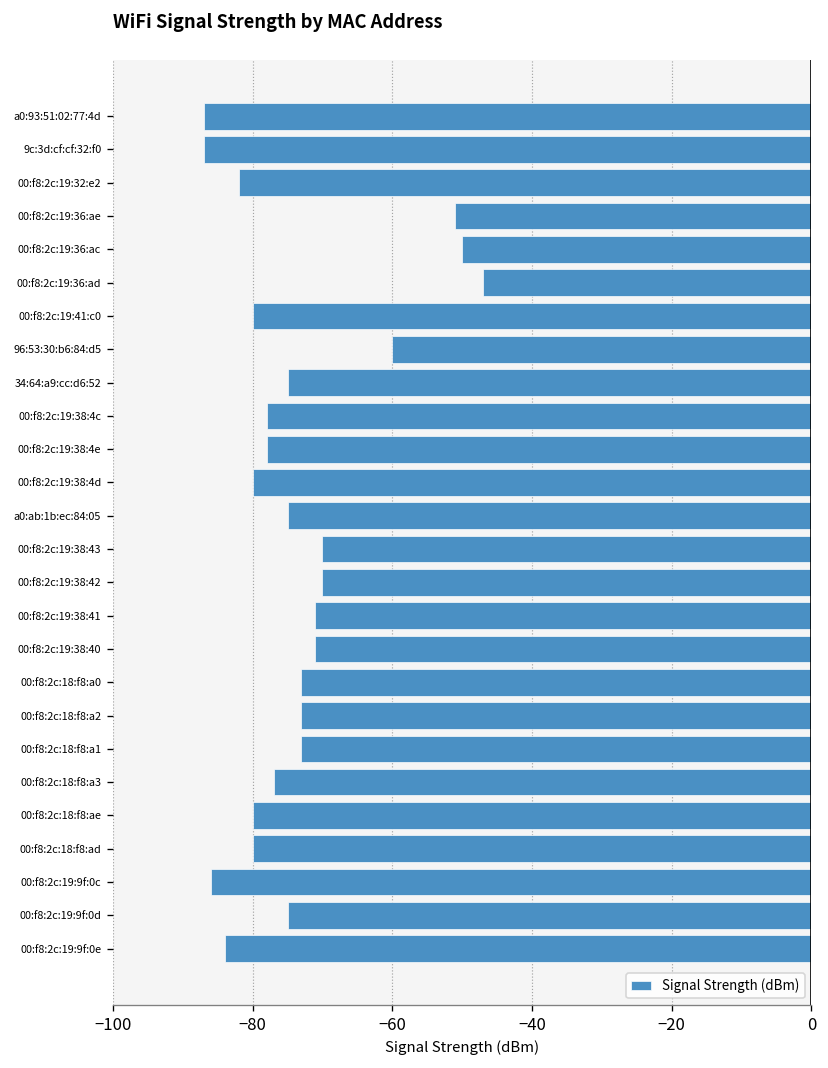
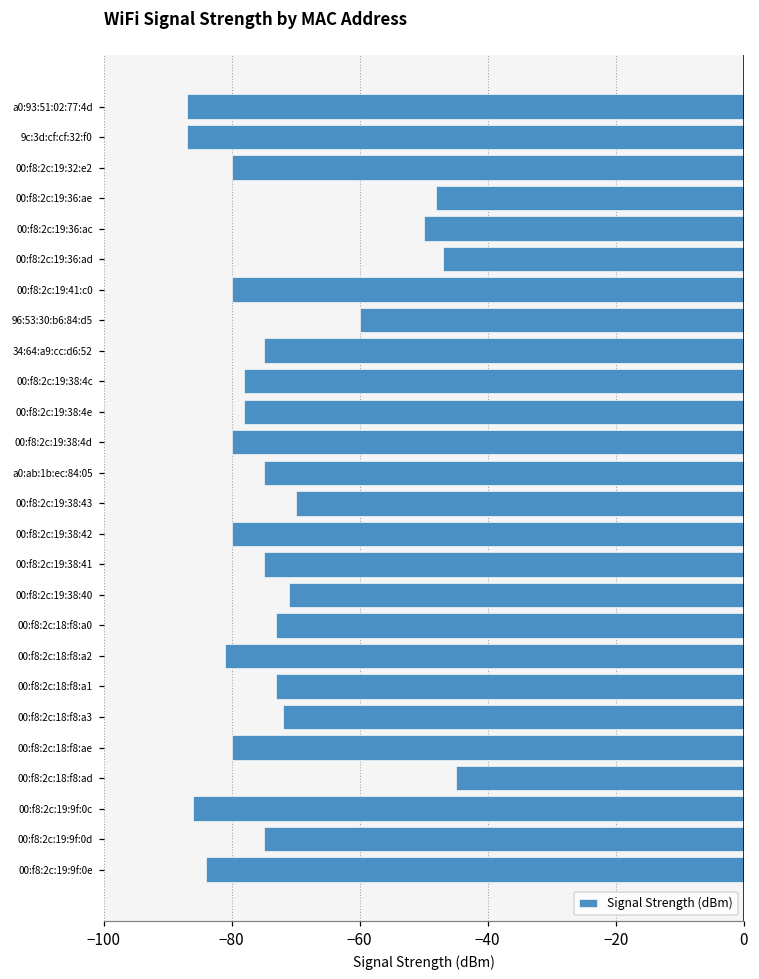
00:f8:2c:19:32:e2: -82 -> -80
00:f8:2c:19:36:ae: -51 -> -48
00:f8:2c:19:38:42: -70 -> -80
00:f8:2c:19:38:41: -71 -> -75
00:f8:2c:18:f8:a2: -73 -> -81
00:f8:2c:18:f8:a3: -77 -> -72
00:f8:2c:18:f8:ad: -80 -> -45
